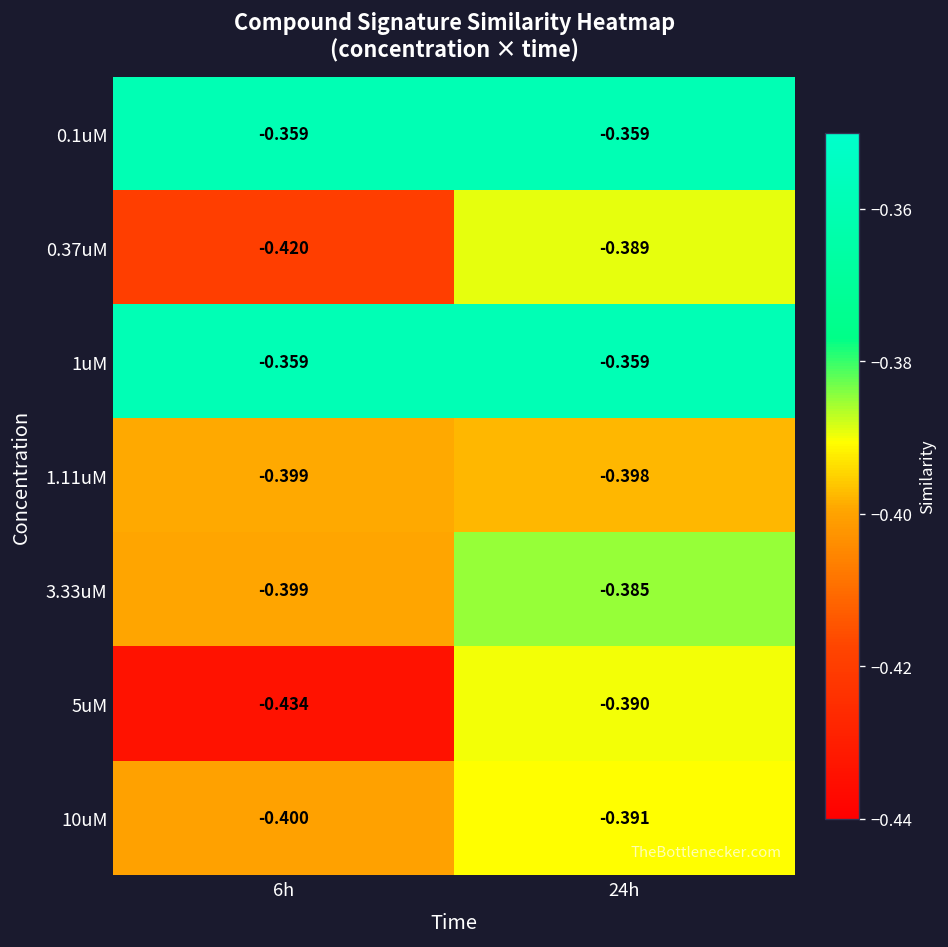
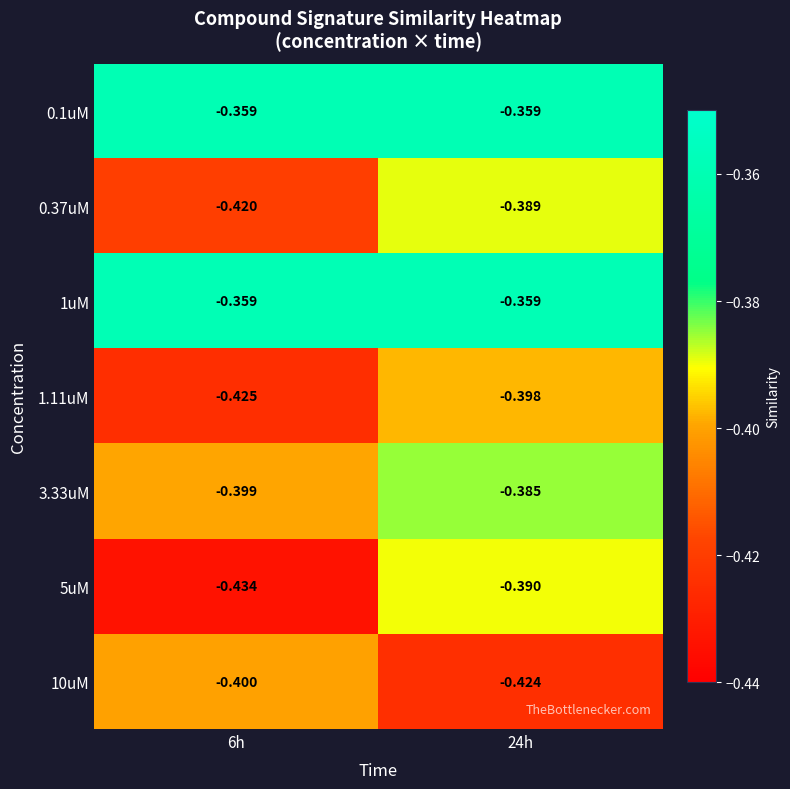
1.11uM, 6h: -0.399 -> -0.425
10uM, 24h: -0.391 -> -0.424
